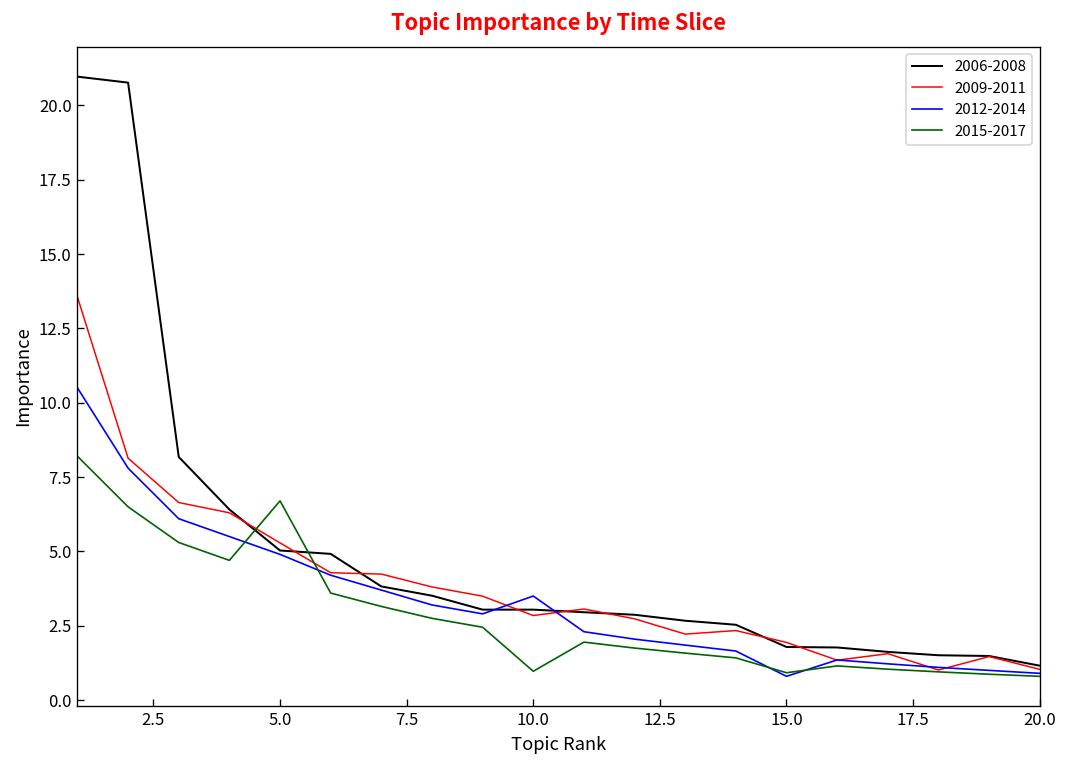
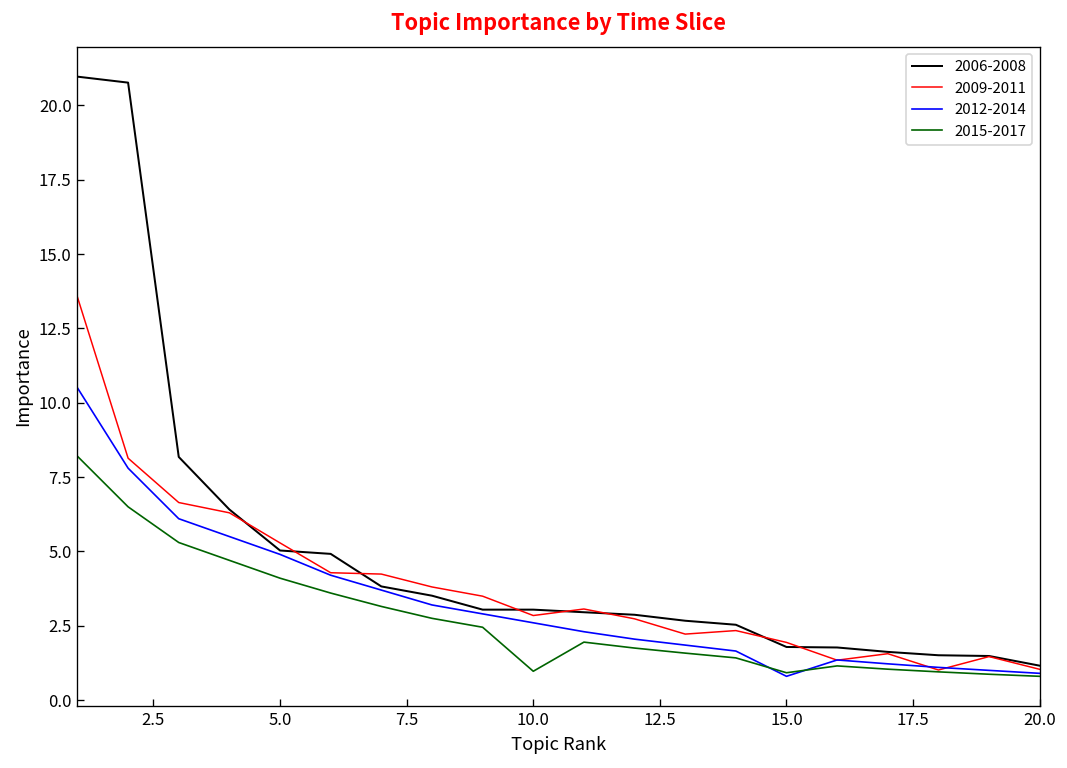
2015-2017, 5.0: 6.7 -> 4.1
2012-2014, 10.0: 3.5 -> 2.6
